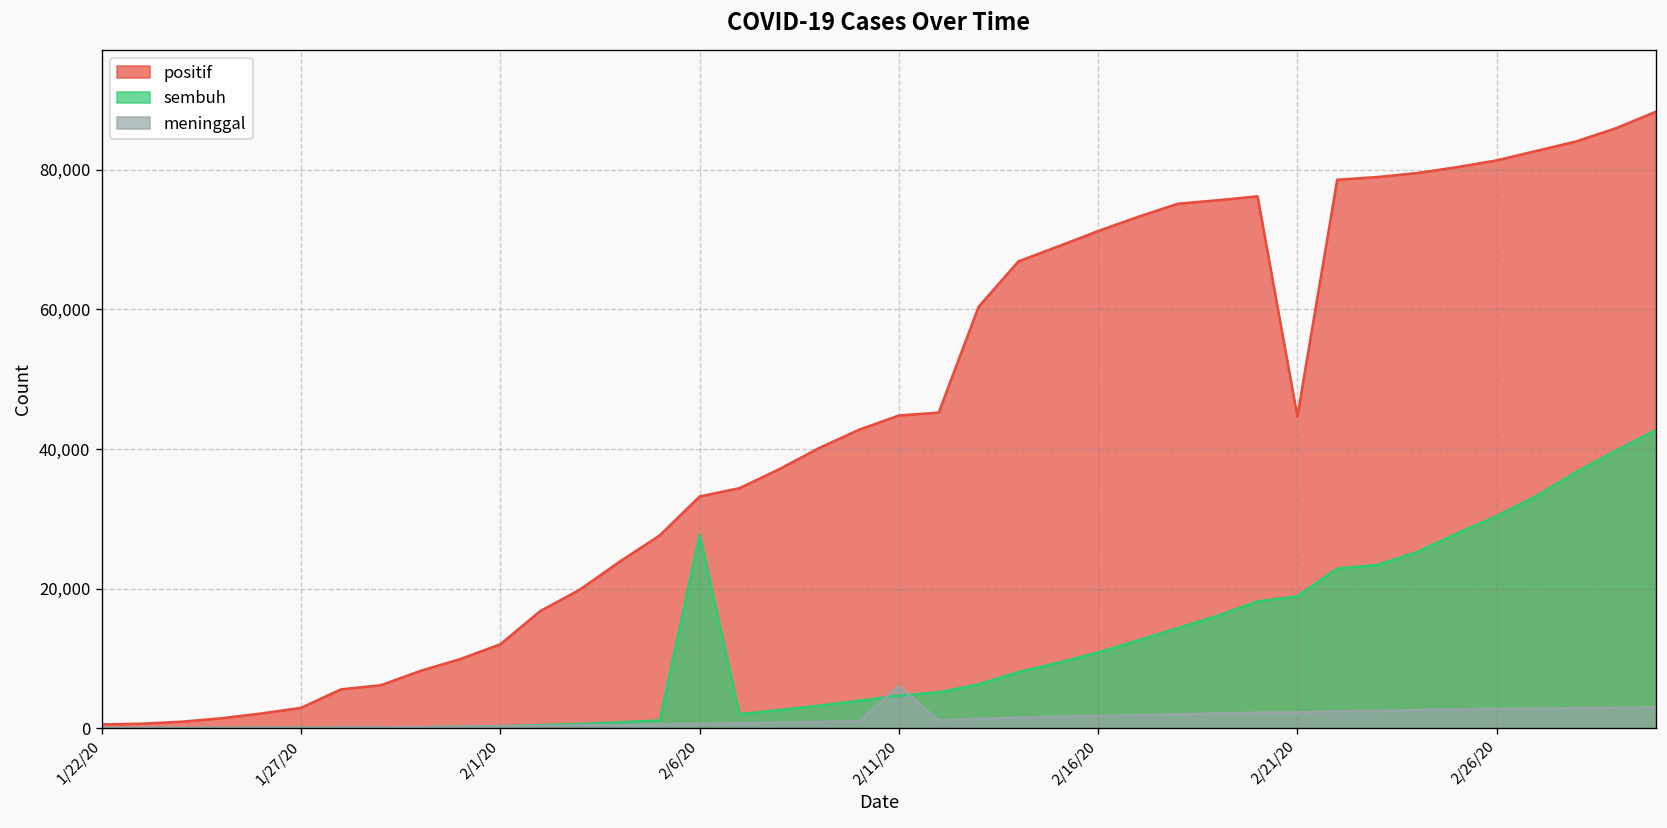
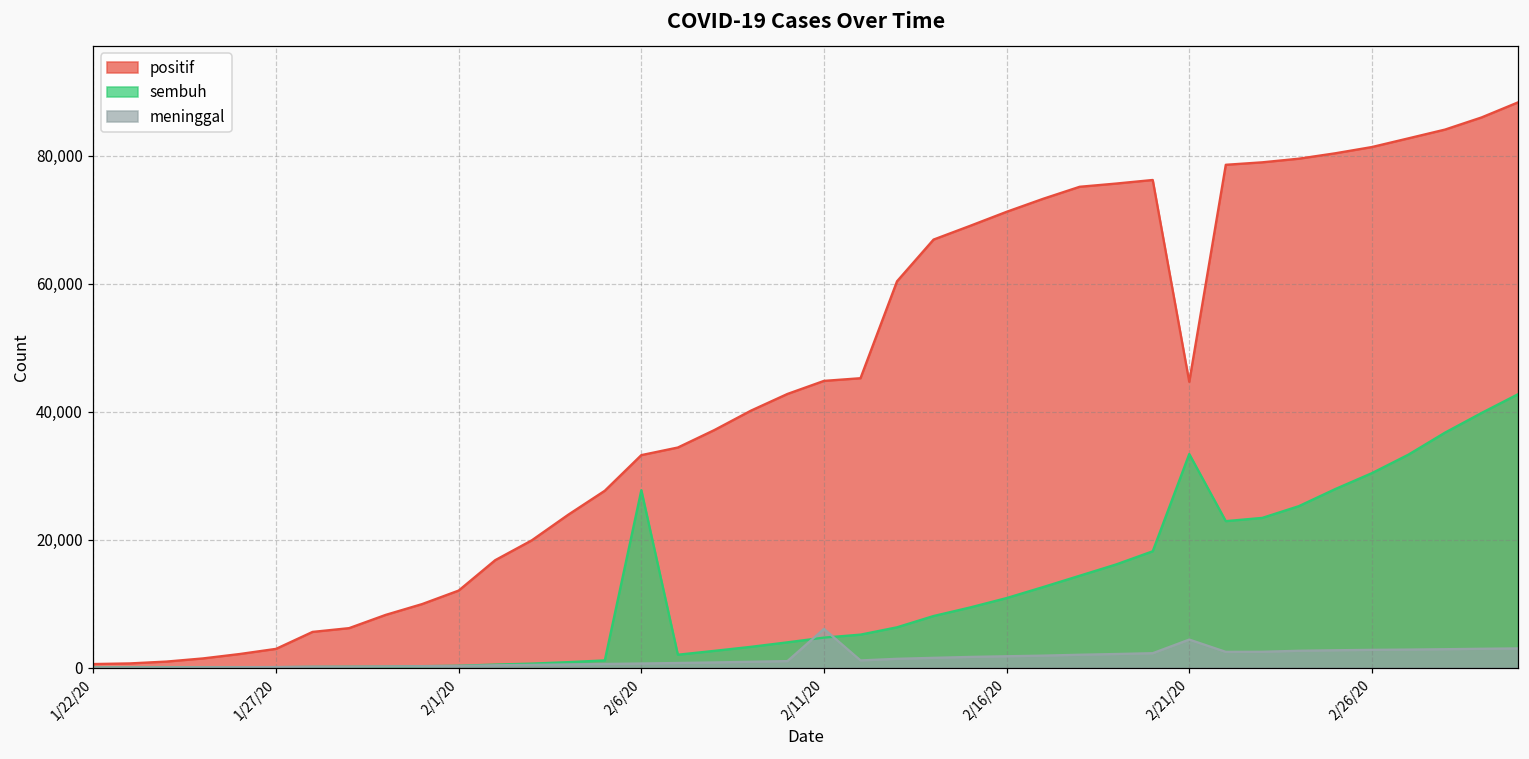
sembuh, 2/21/20: 19,000 -> 33,000
meninggal, 2/21/20: 2,000 -> 4,000
